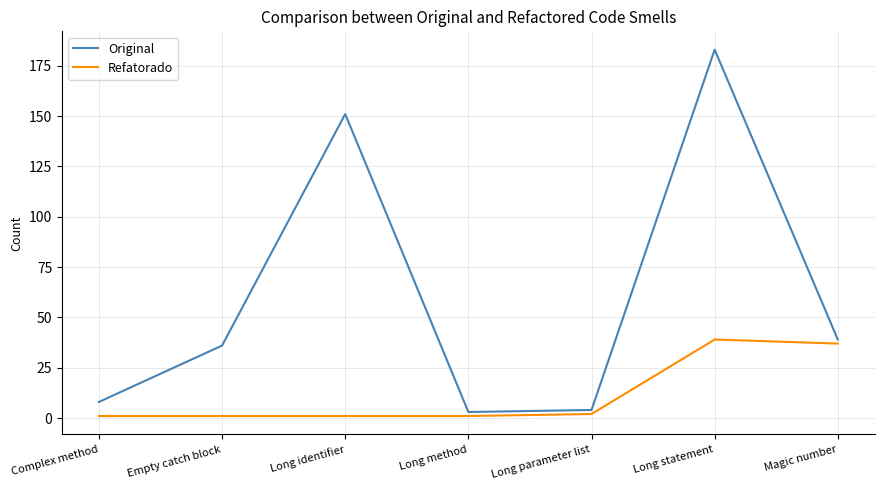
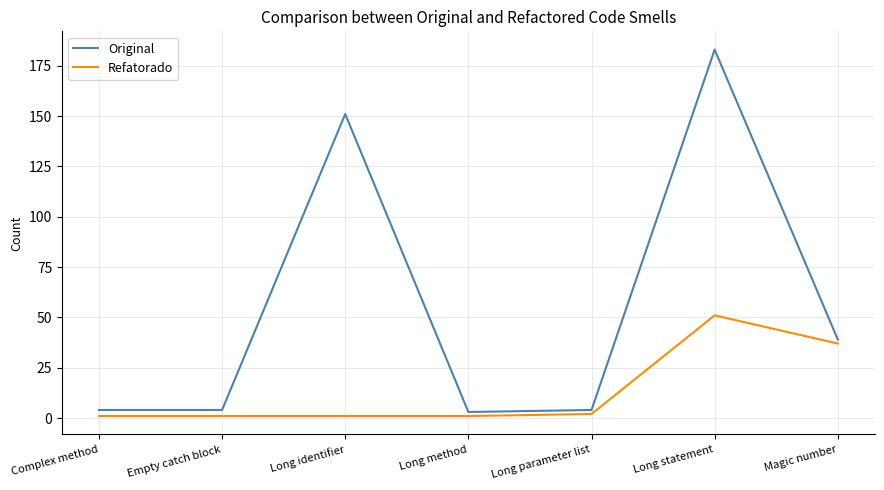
Original, Complex method: 8 -> 4
Original, Empty catch block: 36 -> 4
Refatorado, Long statement: 39 -> 51
